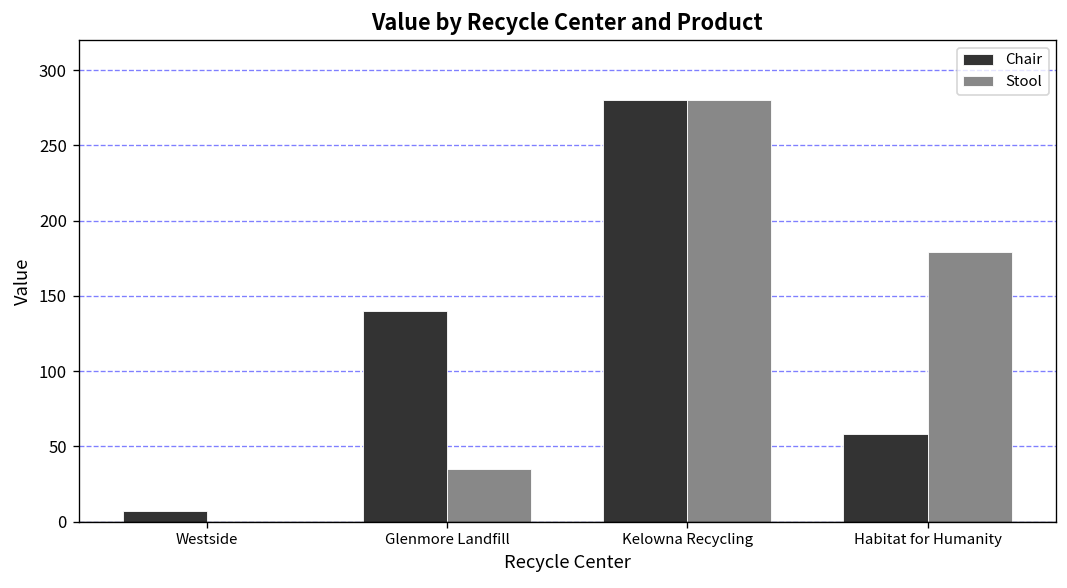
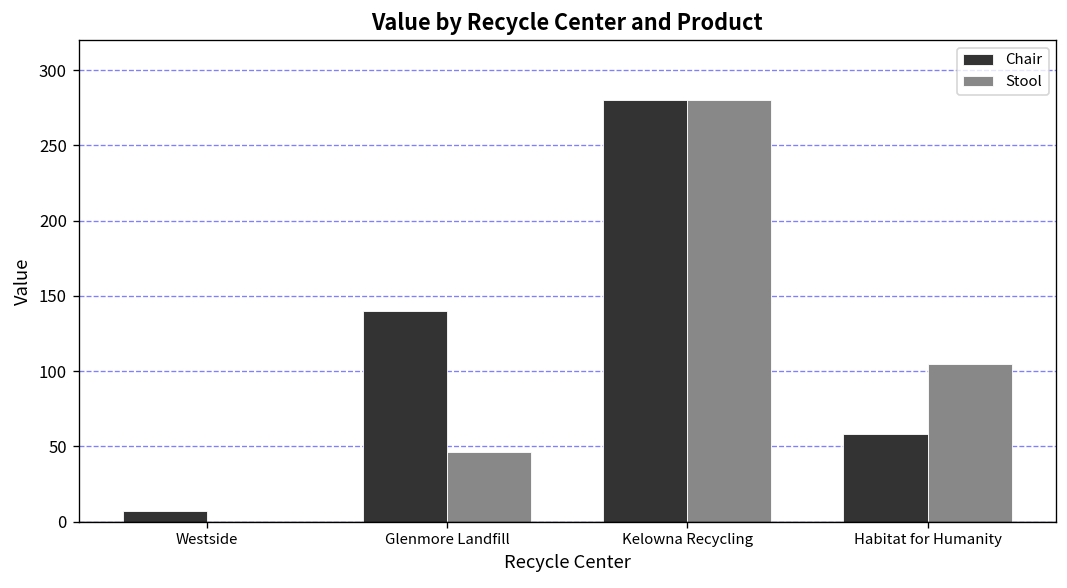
Stool, Glenmore Landfill: 35 -> 46
Stool, Habitat for Humanity: 179 -> 105
